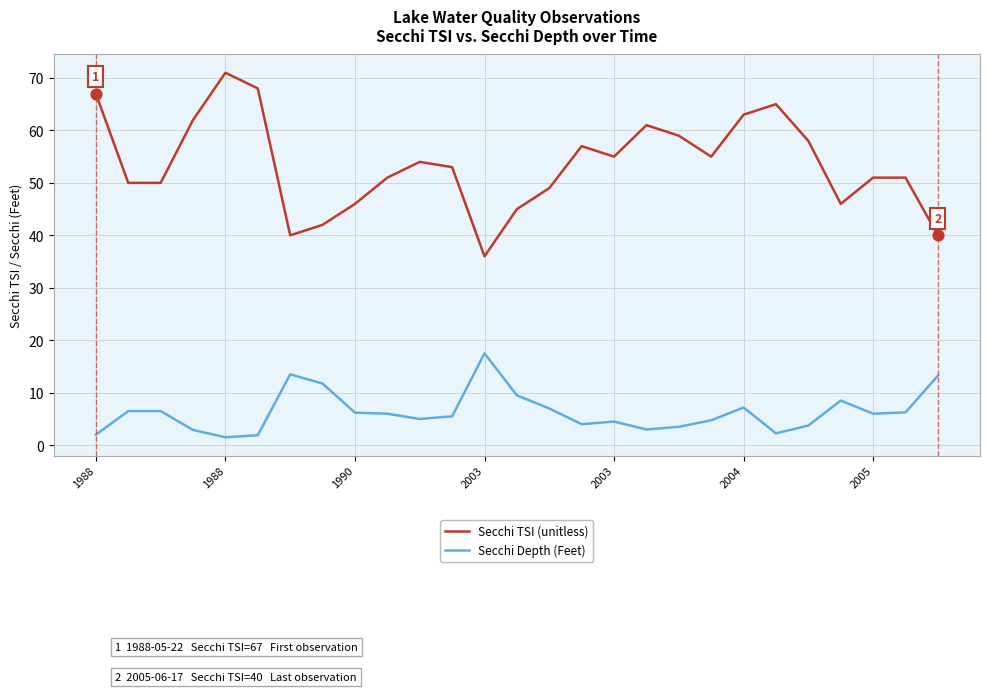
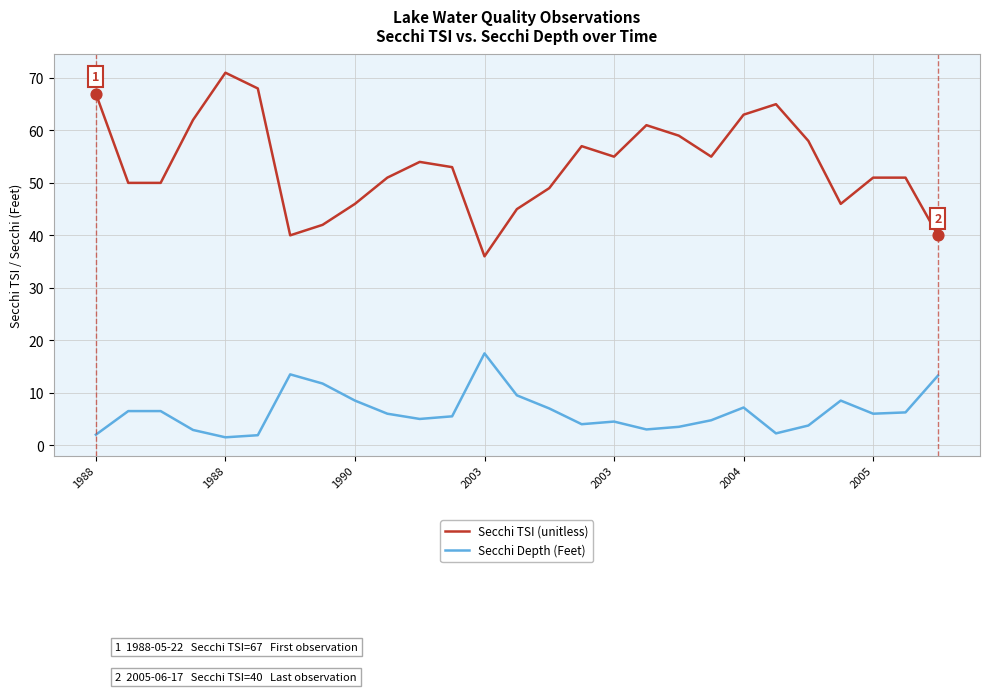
Secchi Depth (Feet), 1990: 6 -> 9
